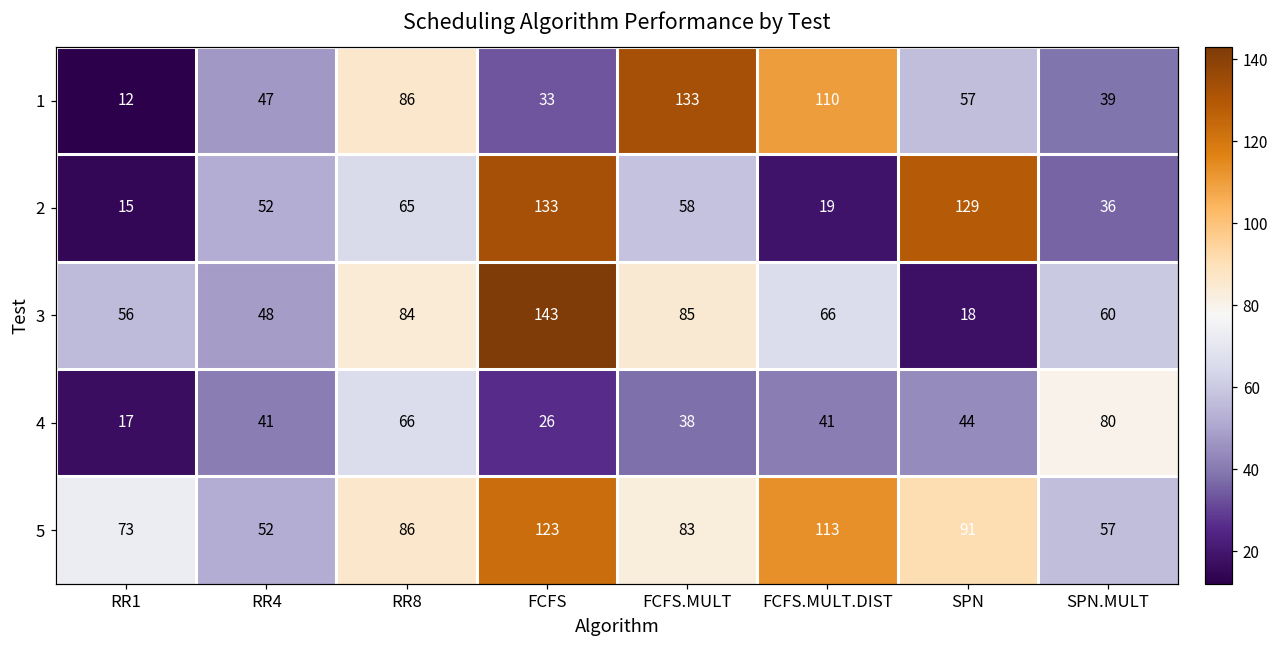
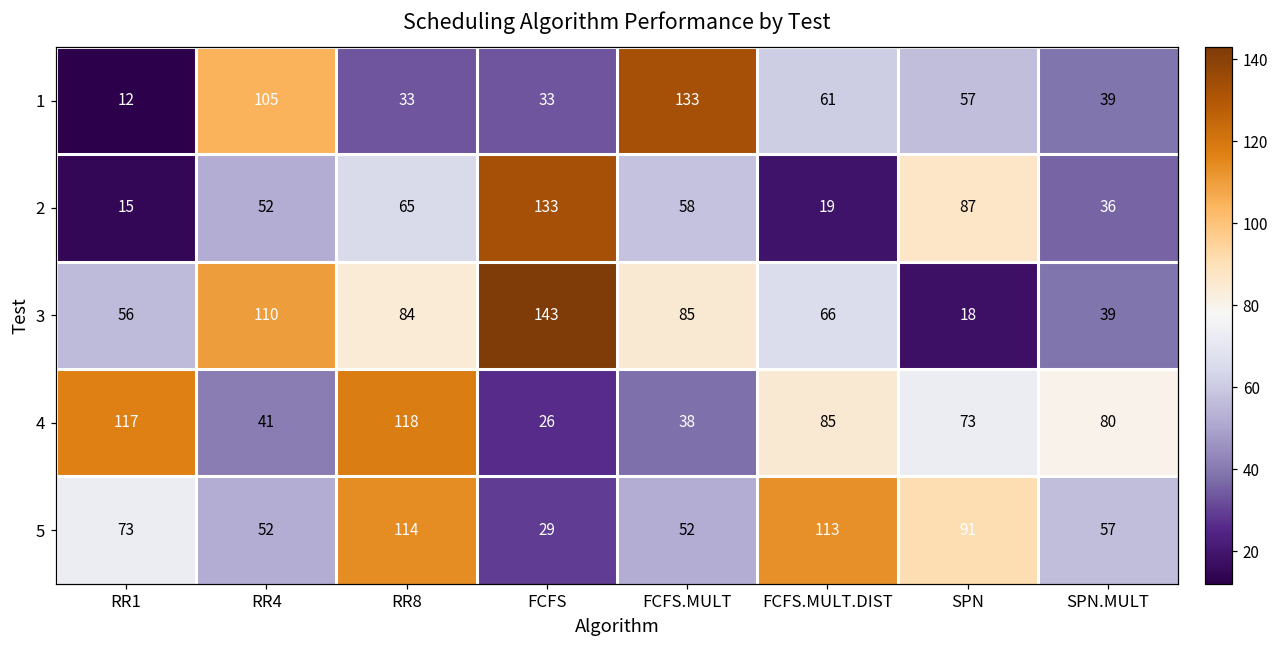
1, RR4: 47 -> 105
1, RR8: 86 -> 33
1, FCFS.MULT.DIST: 110 -> 61
2, SPN: 129 -> 87
3, RR4: 48 -> 110
3, SPN.MULT: 60 -> 39
4, RR1: 17 -> 117
4, RR8: 66 -> 118
4, FCFS.MULT.DIST: 41 -> 85
4, SPN: 44 -> 73
5, RR8: 86 -> 114
5, FCFS: 123 -> 29
5, FCFS.MULT: 83 -> 52
